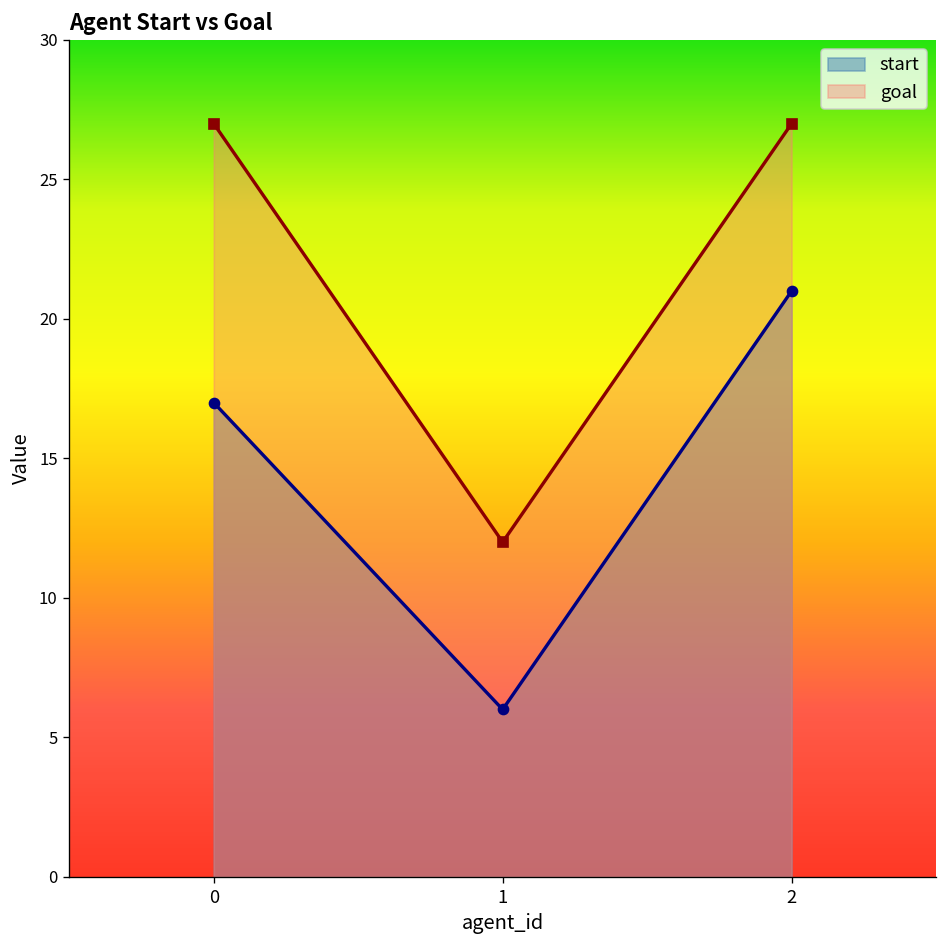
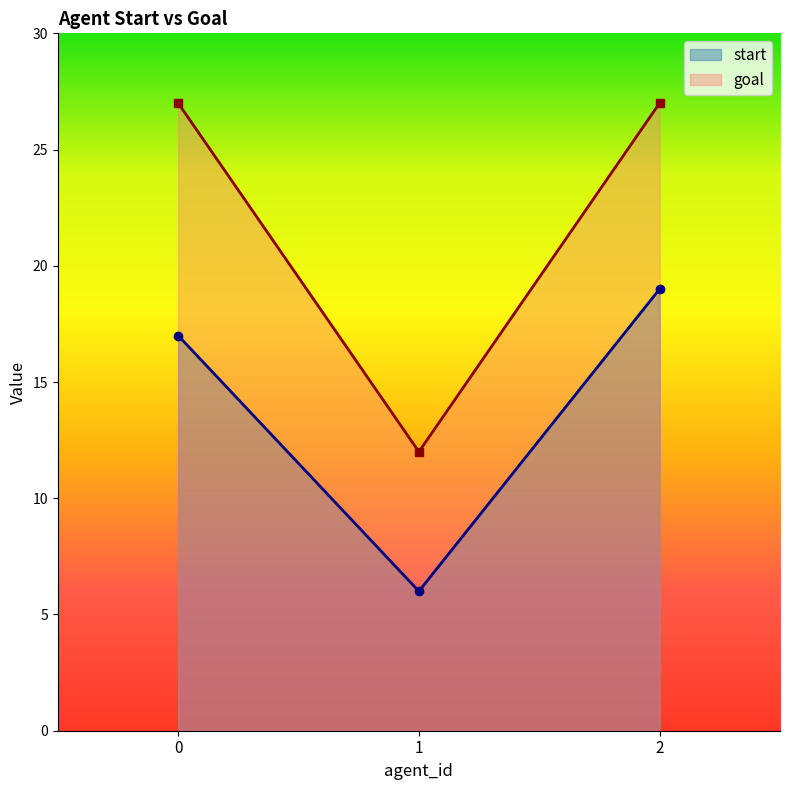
start, 2: 21 -> 19
